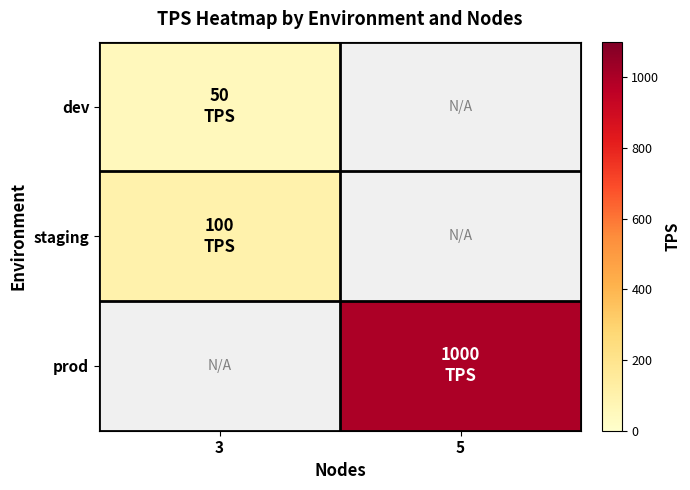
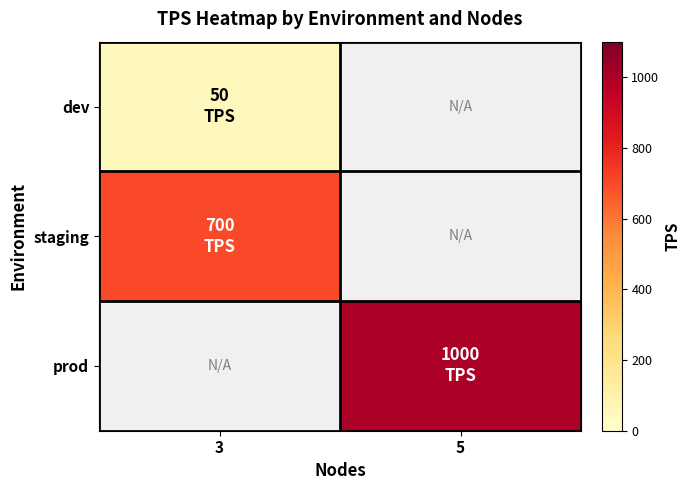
staging, 3: 100 -> 700
